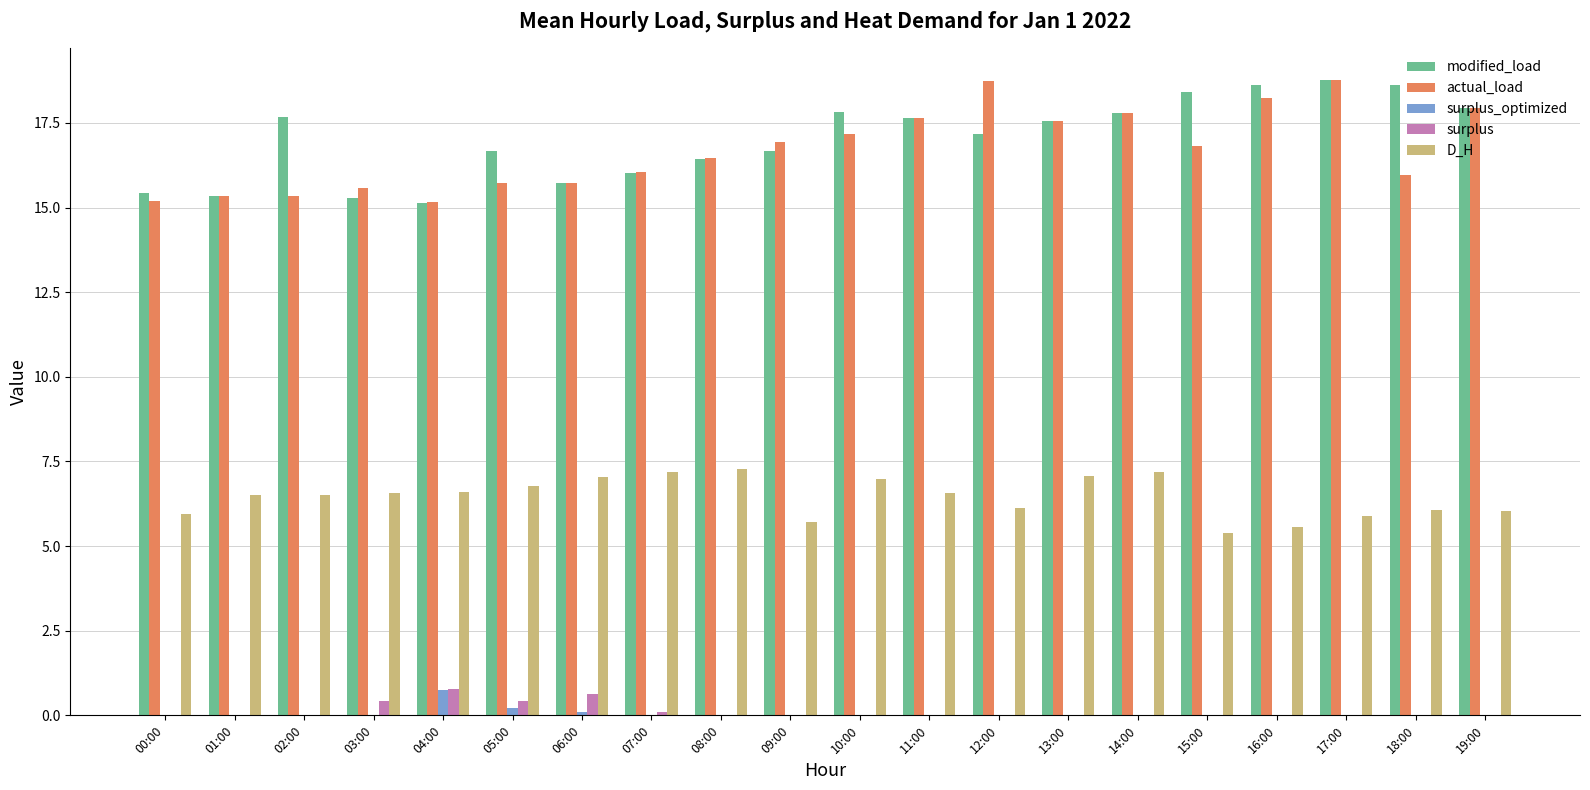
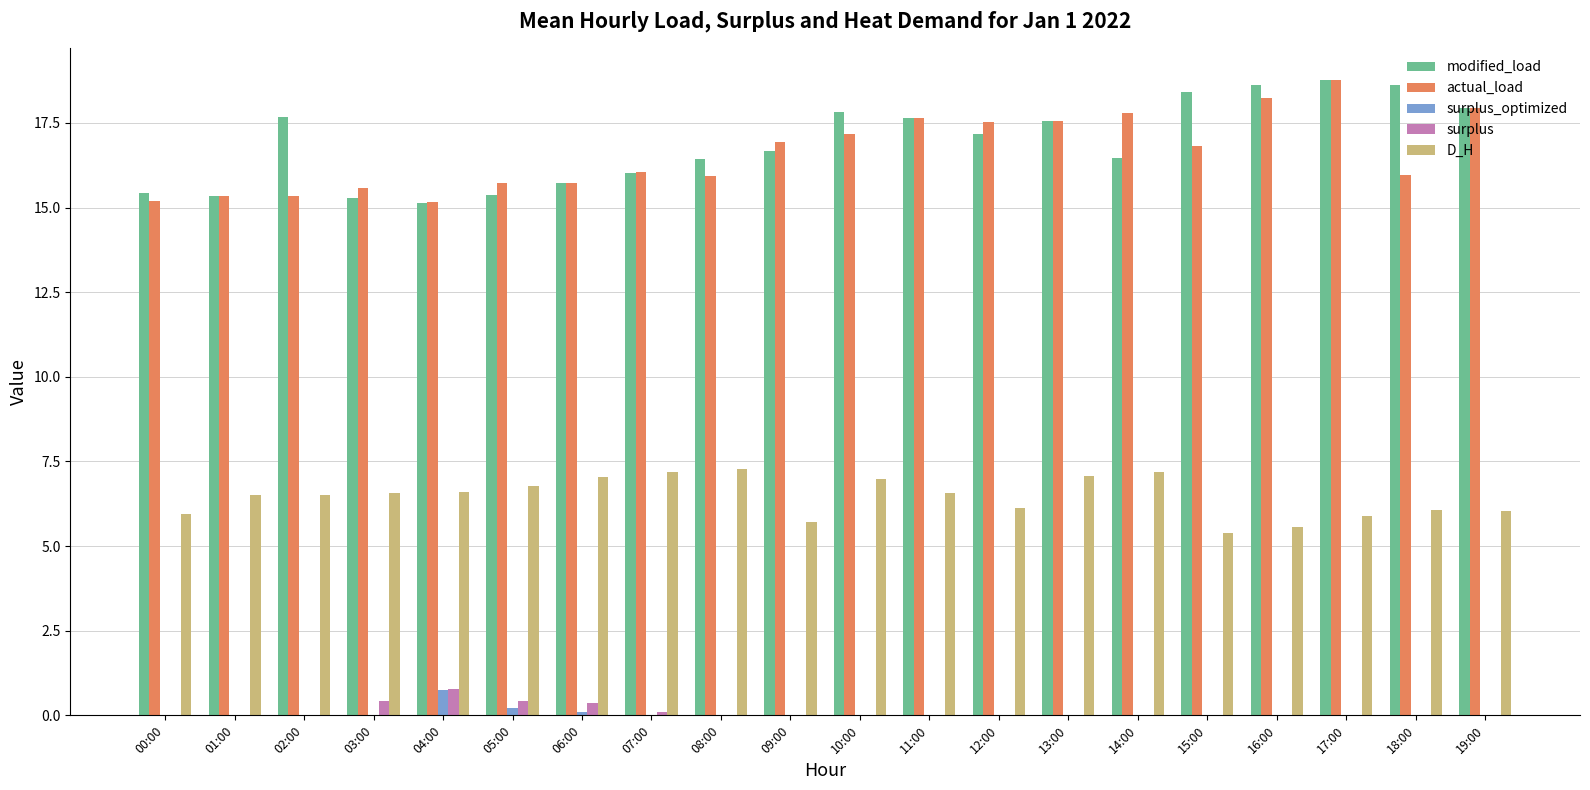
modified_load, 05:00: 16.7 -> 15.4
surplus, 06:00: 0.6 -> 0.4
actual_load, 08:00: 16.5 -> 15.9
actual_load, 12:00: 18.7 -> 17.5
modified_load, 14:00: 17.8 -> 16.5
